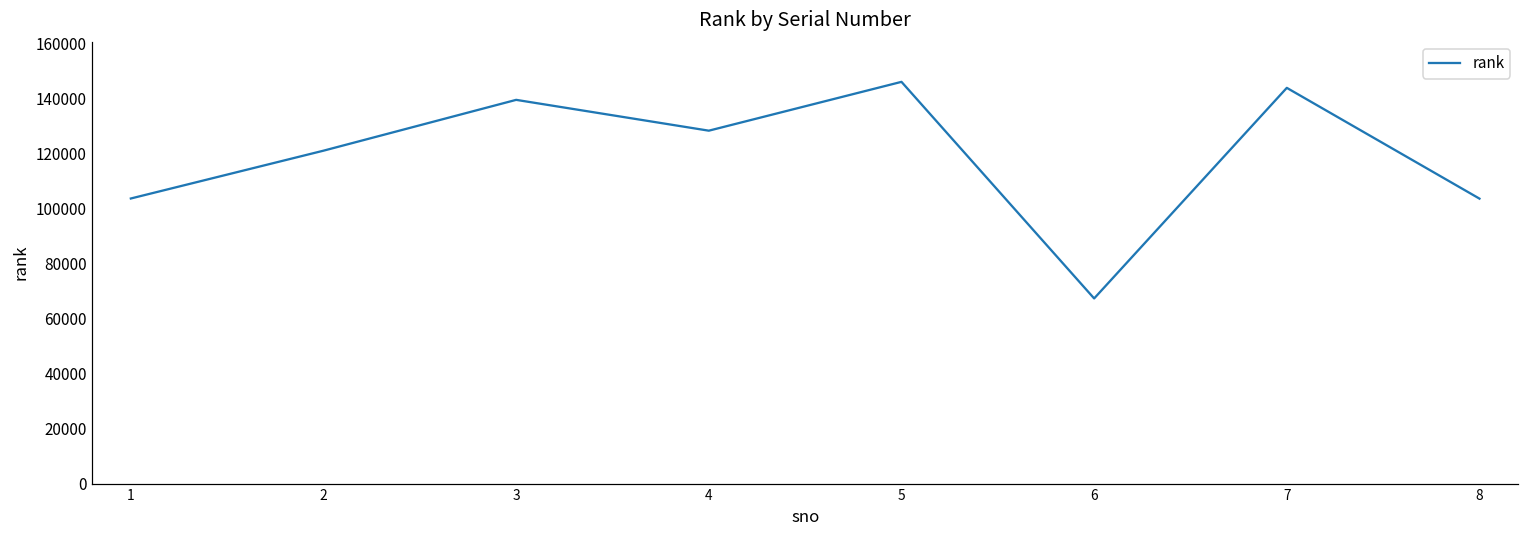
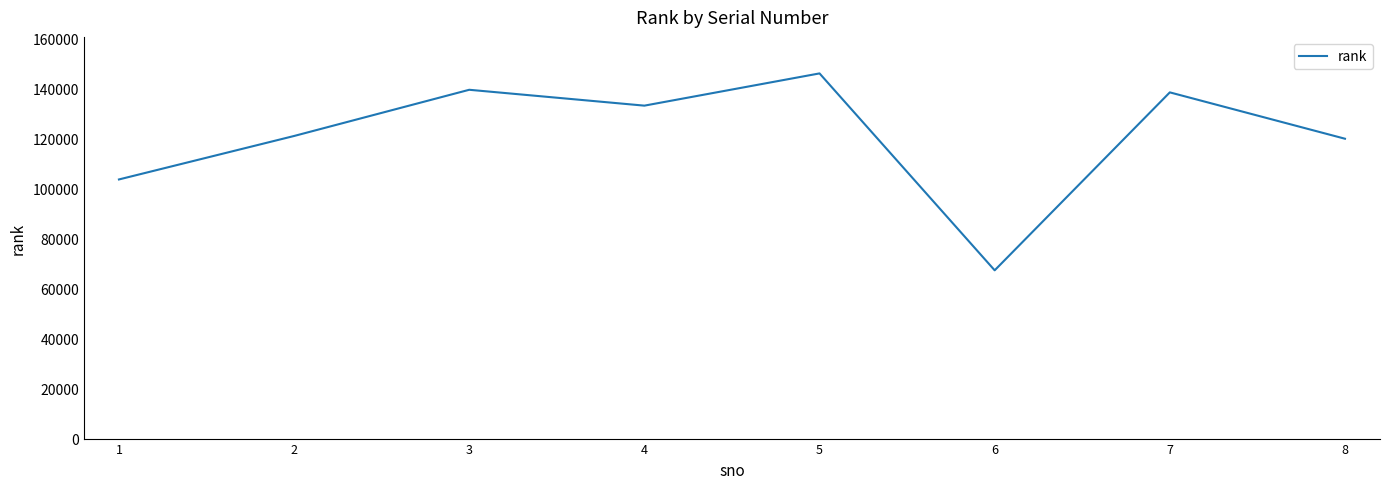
4: 128000 -> 133000
7: 144000 -> 138000
8: 104000 -> 120000
